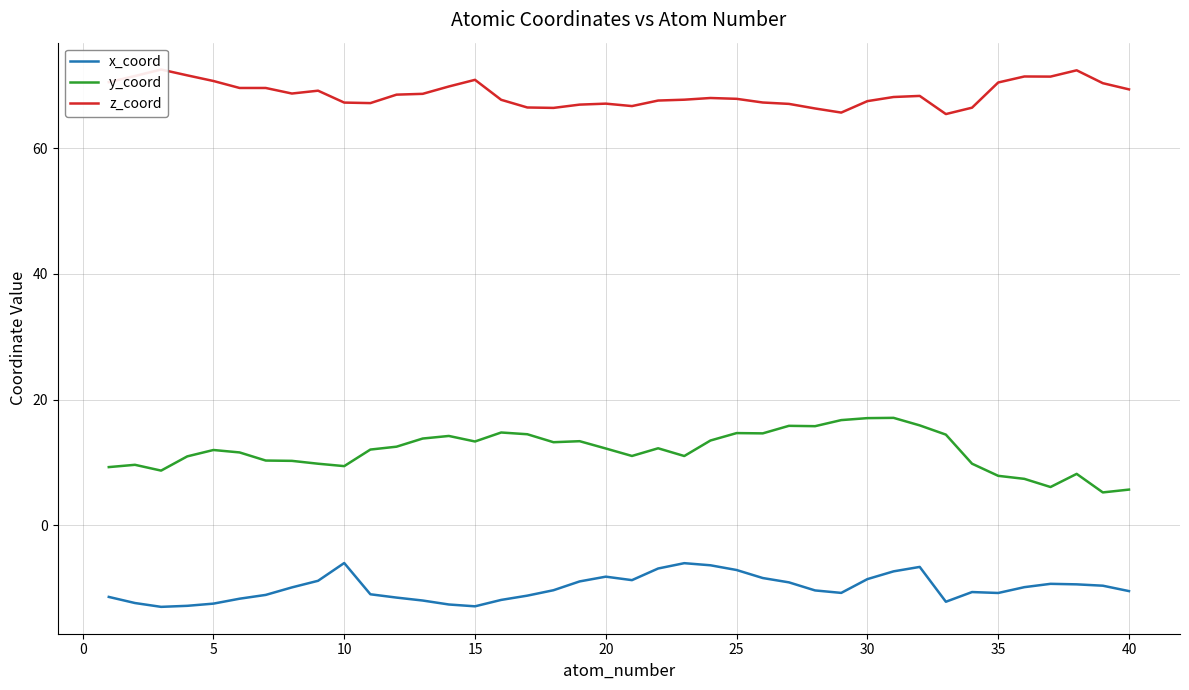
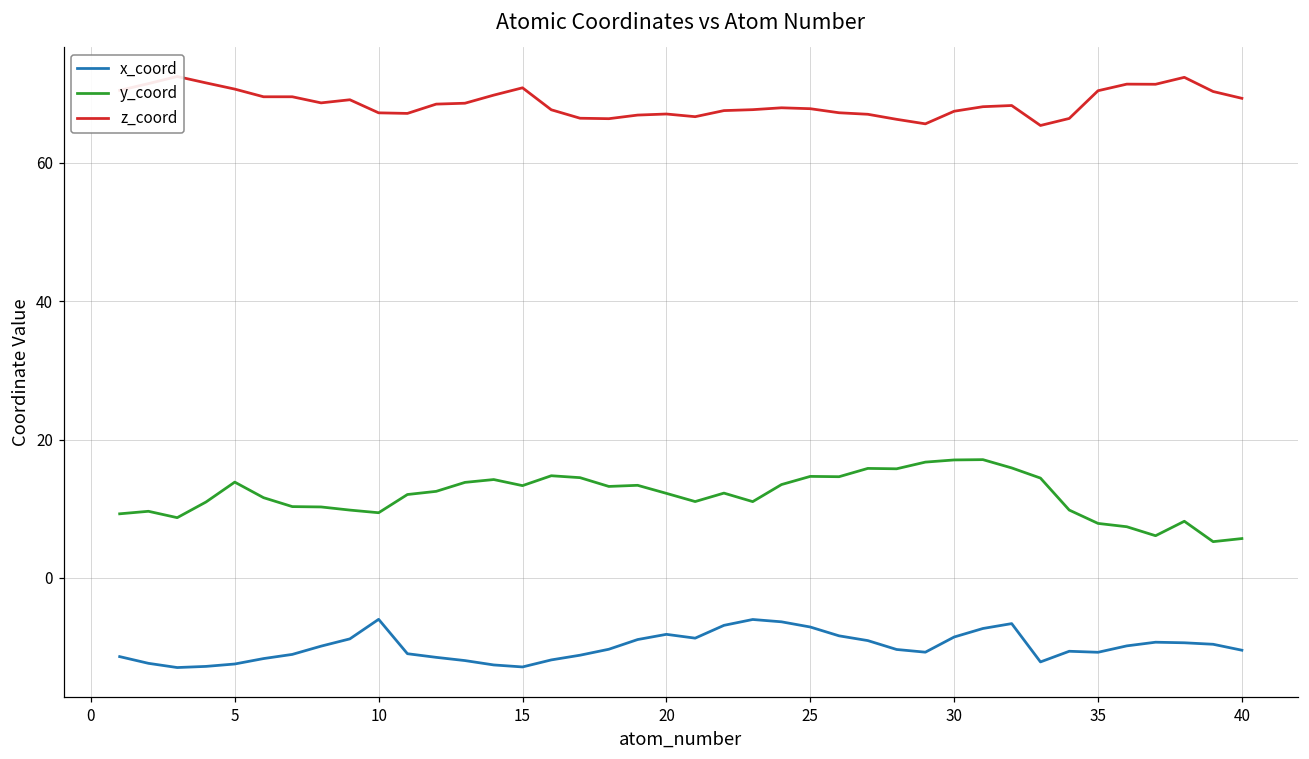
y_coord, 5: 12 -> 14
